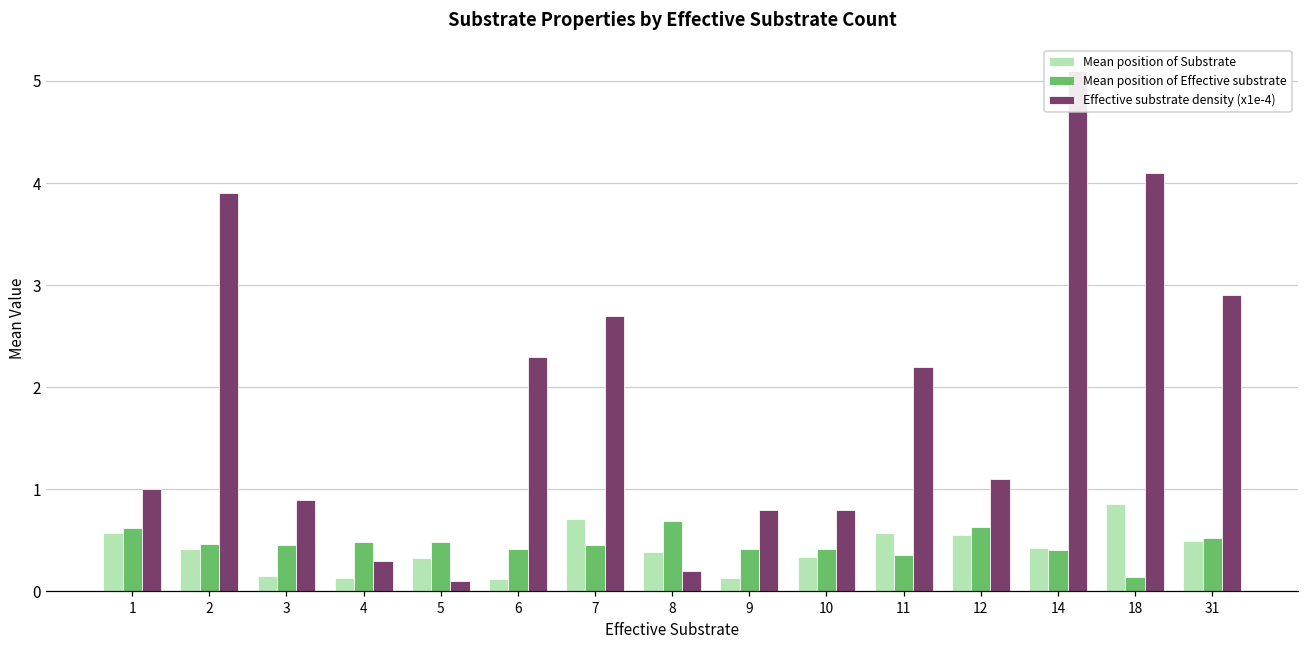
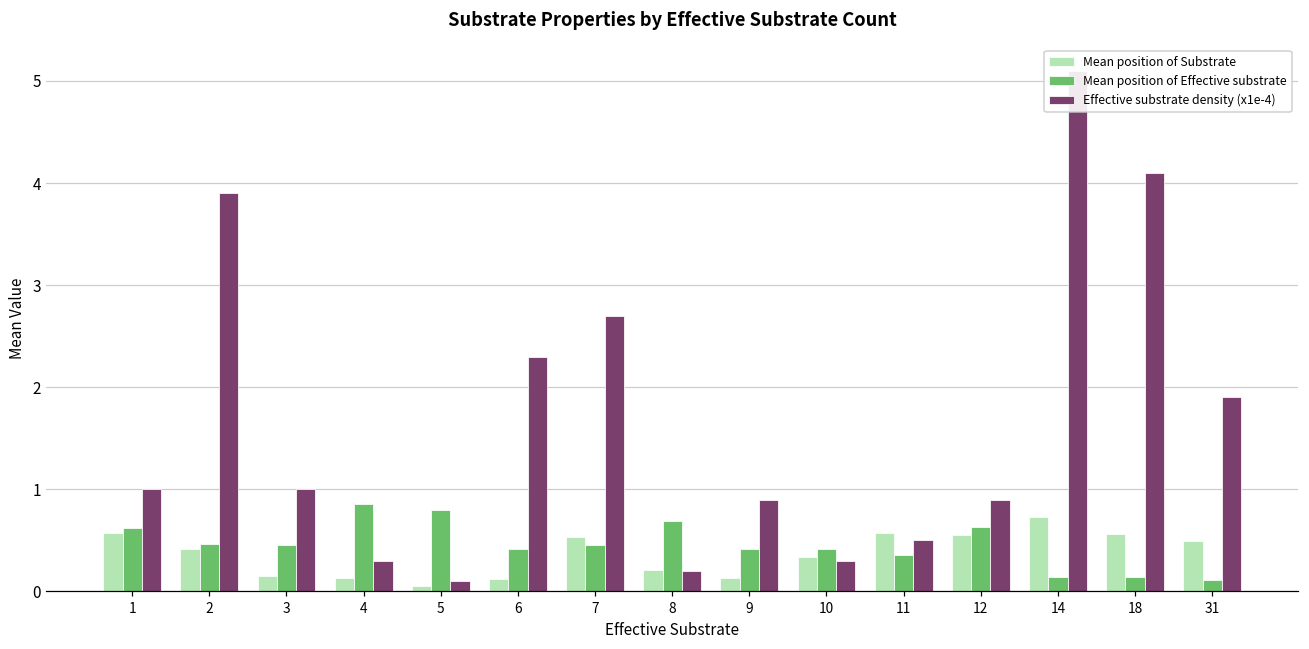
Effective substrate density (x1e-4), 3: 0.9 -> 1.0
Mean position of Effective substrate, 4: 0.5 -> 0.9
Mean position of Substrate, 5: 0.3 -> 0.1
Mean position of Effective substrate, 5: 0.5 -> 0.8
Mean position of Substrate, 7: 0.7 -> 0.5
Mean position of Substrate, 8: 0.4 -> 0.2
Effective substrate density (x1e-4), 9: 0.8 -> 0.9
Effective substrate density (x1e-4), 10: 0.8 -> 0.3
Effective substrate density (x1e-4), 11: 2.2 -> 0.5
Effective substrate density (x1e-4), 12: 1.1 -> 0.9
Mean position of Substrate, 14: 0.4 -> 0.7
Mean position of Effective substrate, 14: 0.4 -> 0.1
Mean position of Substrate, 18: 0.9 -> 0.6
Mean position of Effective substrate, 31: 0.5 -> 0.1
Effective substrate density (x1e-4), 31: 2.9 -> 1.9
